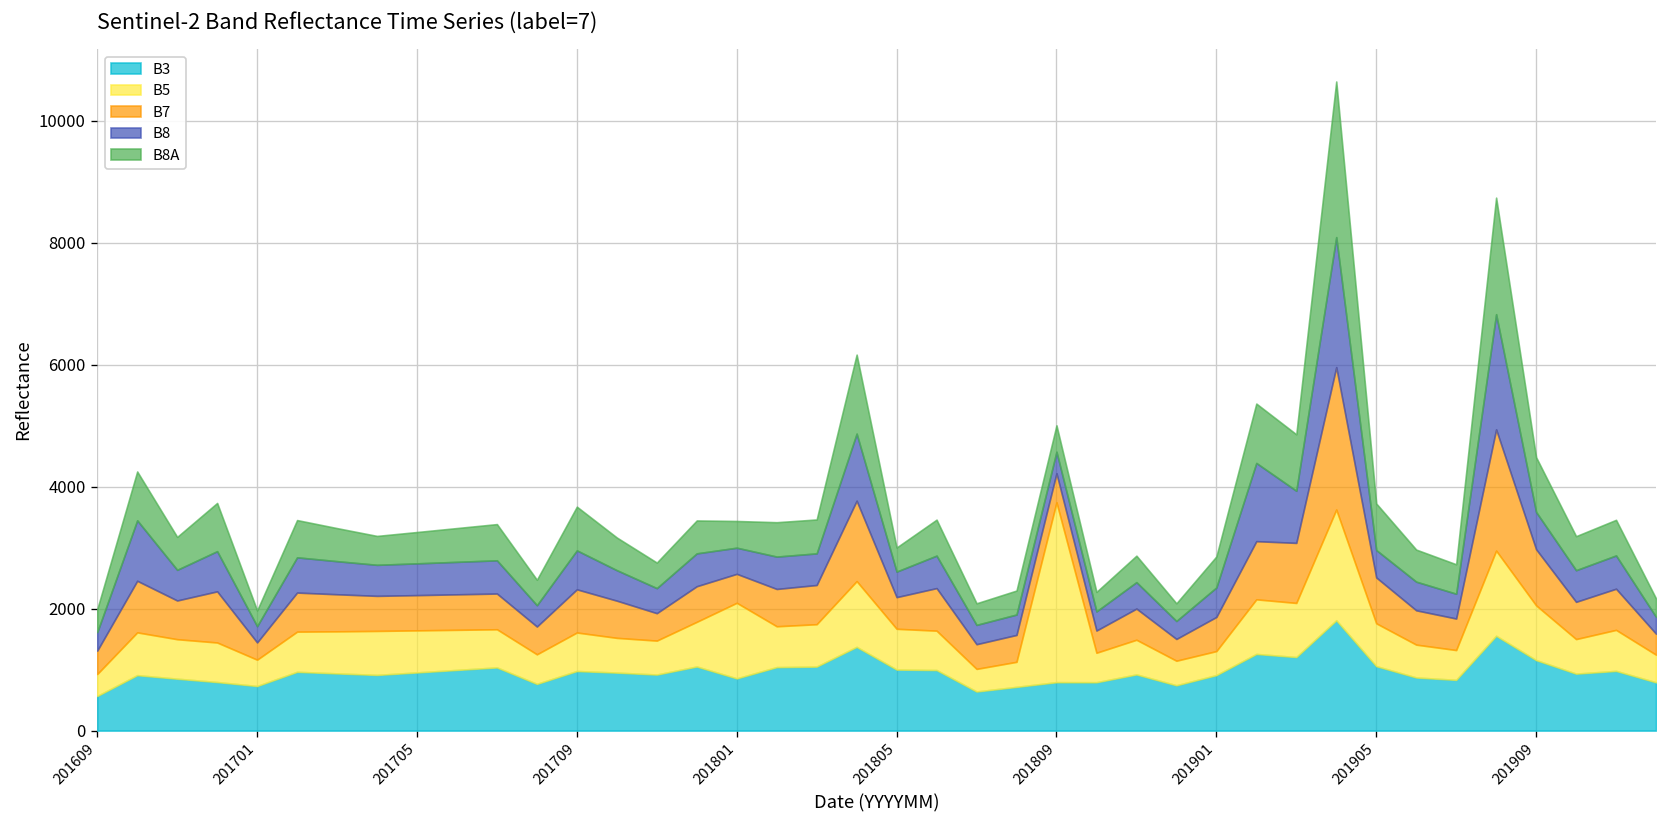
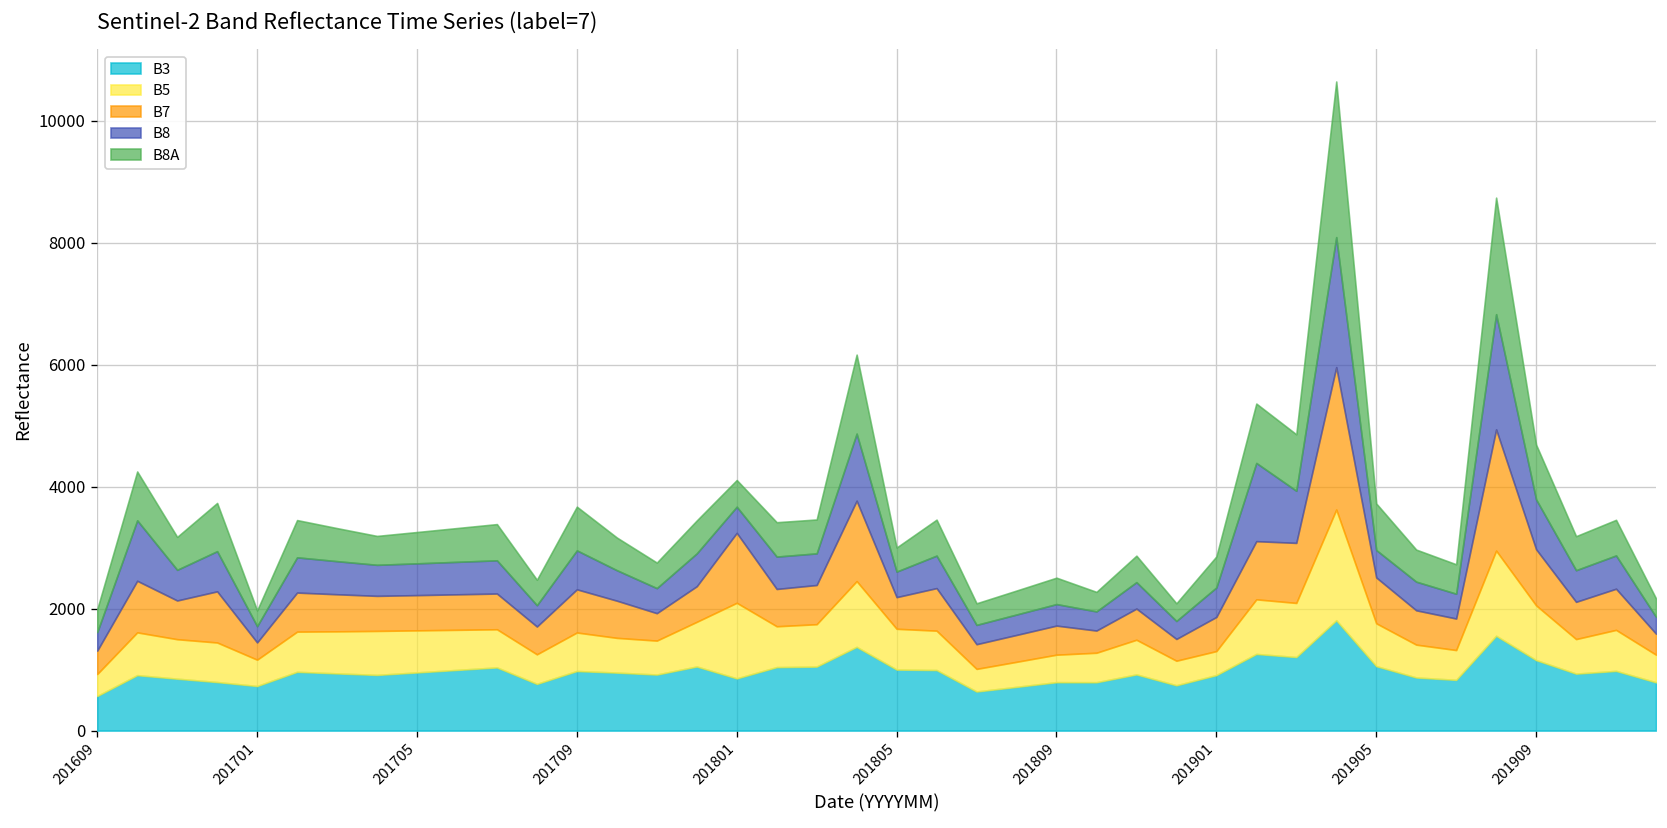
B7, 201801: 500 -> 1100
B5, 201809: 3000 -> 500
B8, 201909: 600 -> 800
